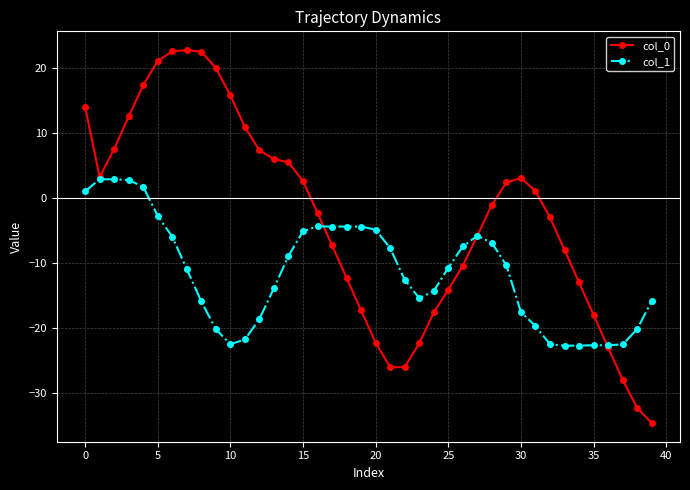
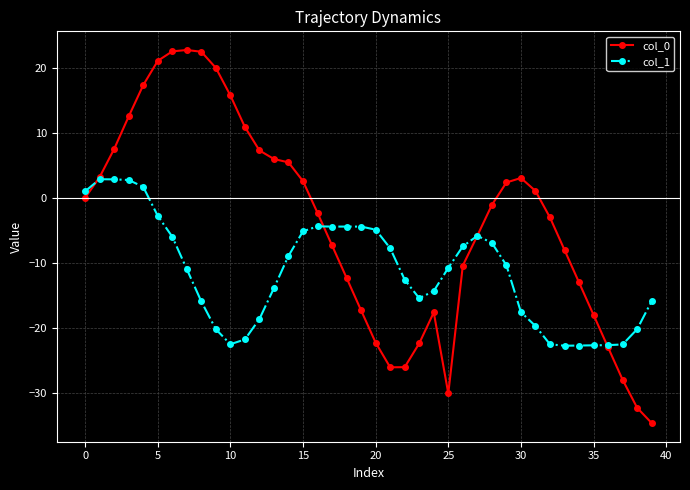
col_0, 0: 14 -> 0
col_0, 25: -14 -> -30
